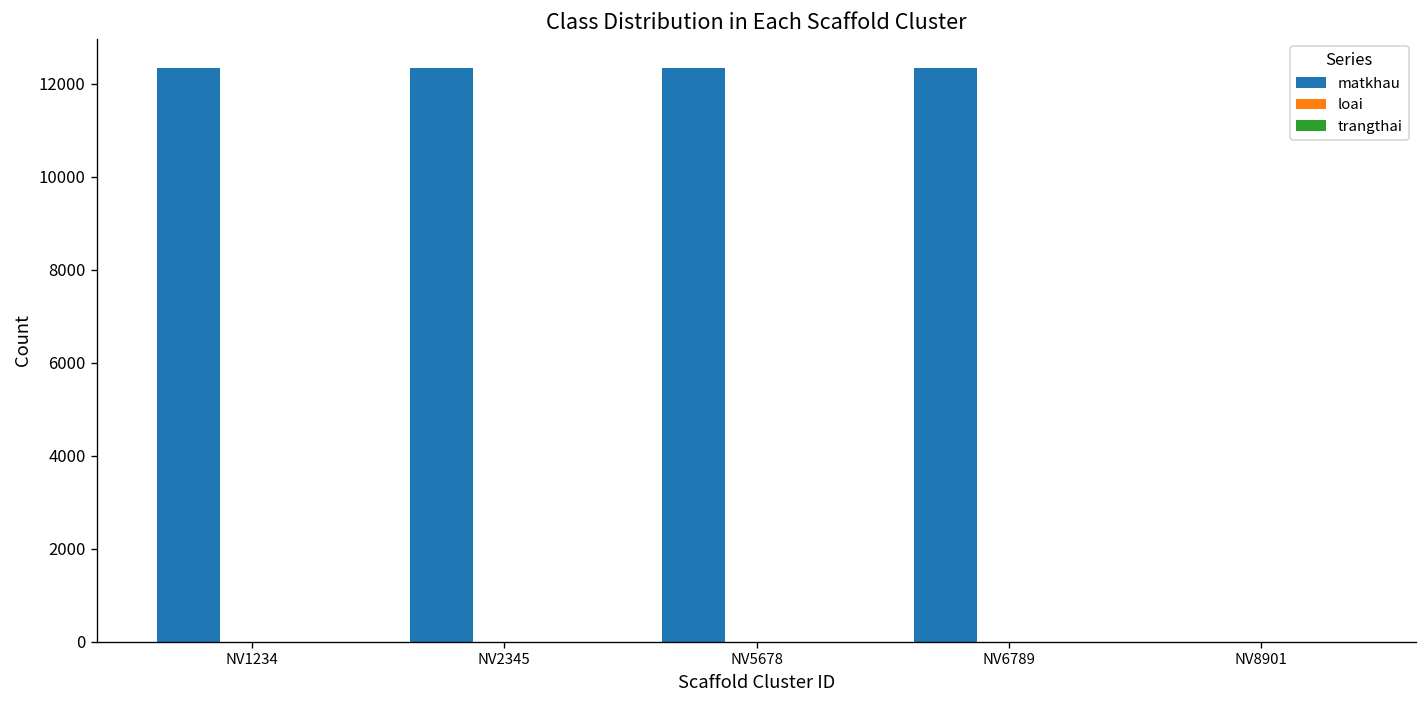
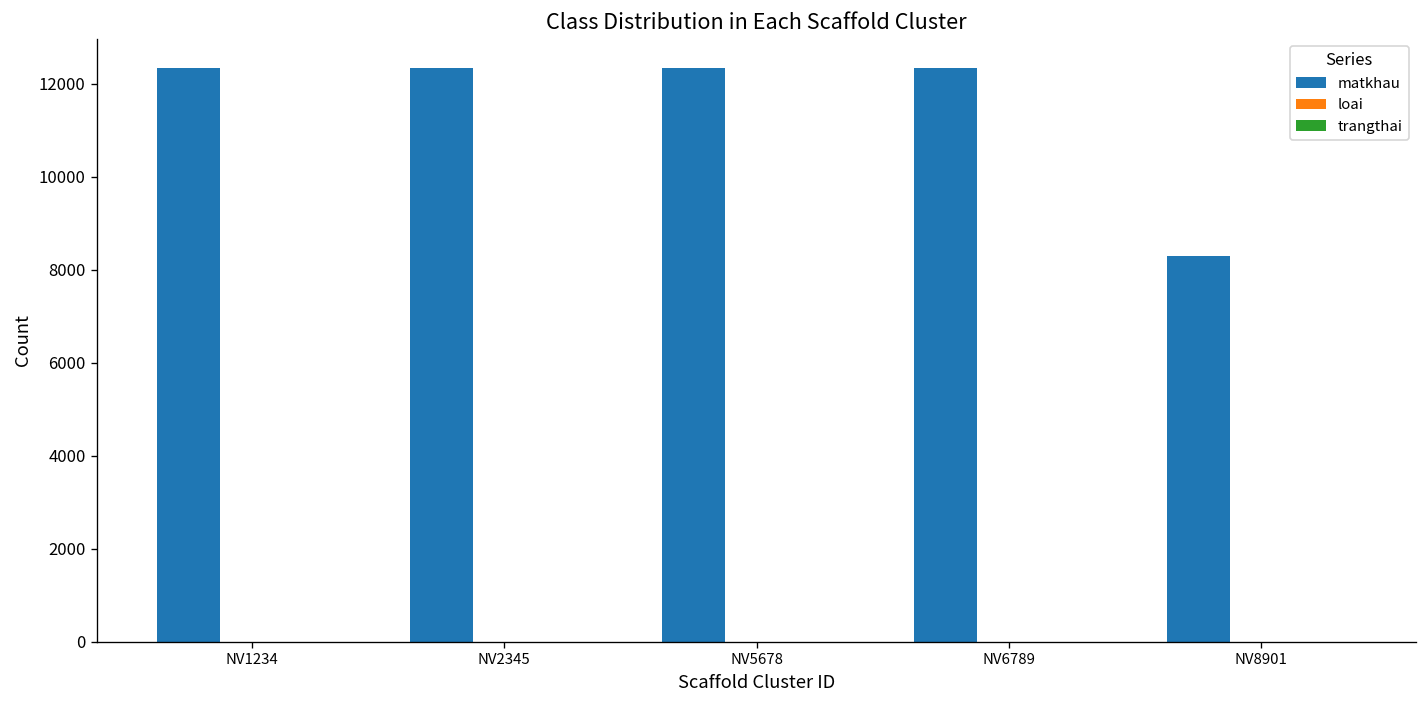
matkhau, NV8901: 0 -> 8300
